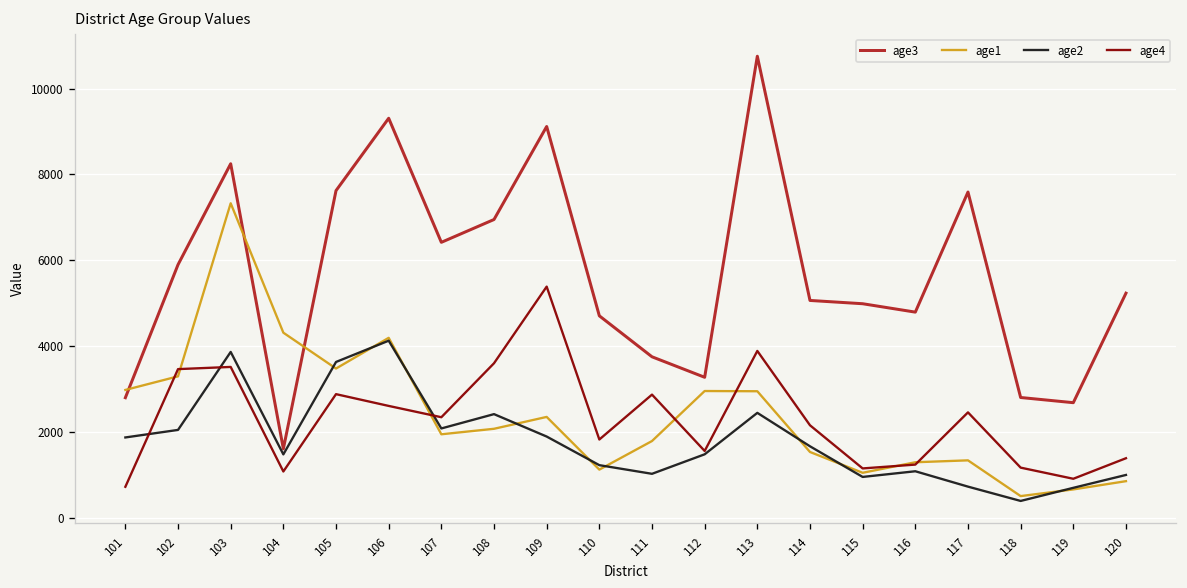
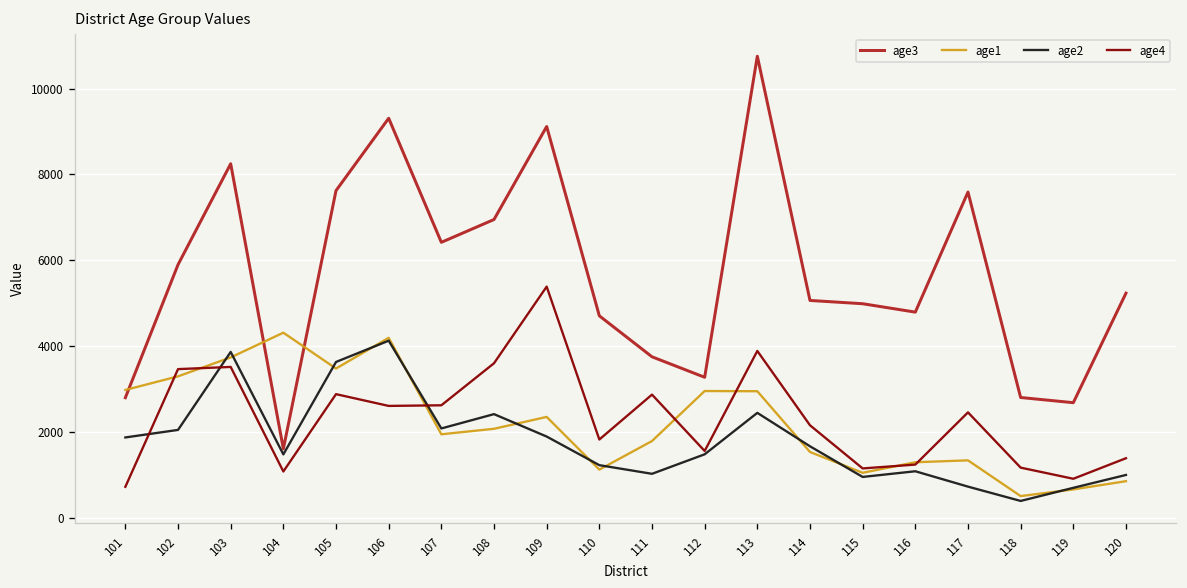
age1, 103: 7300 -> 3700
age4, 107: 2300 -> 2600
